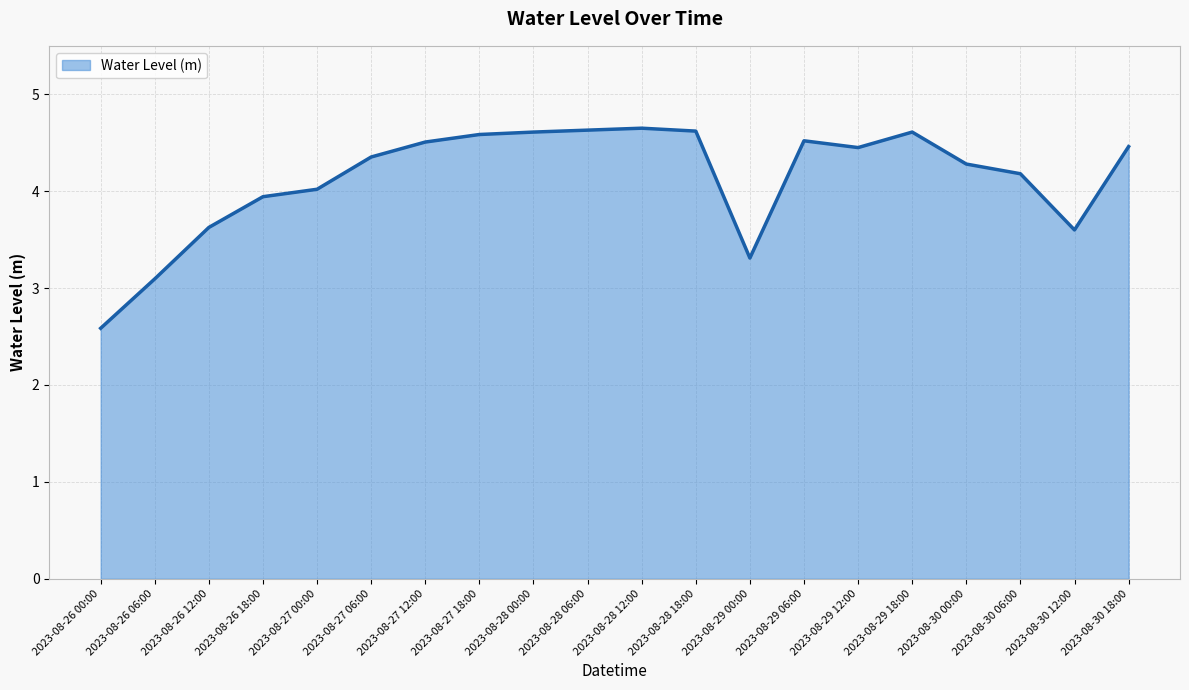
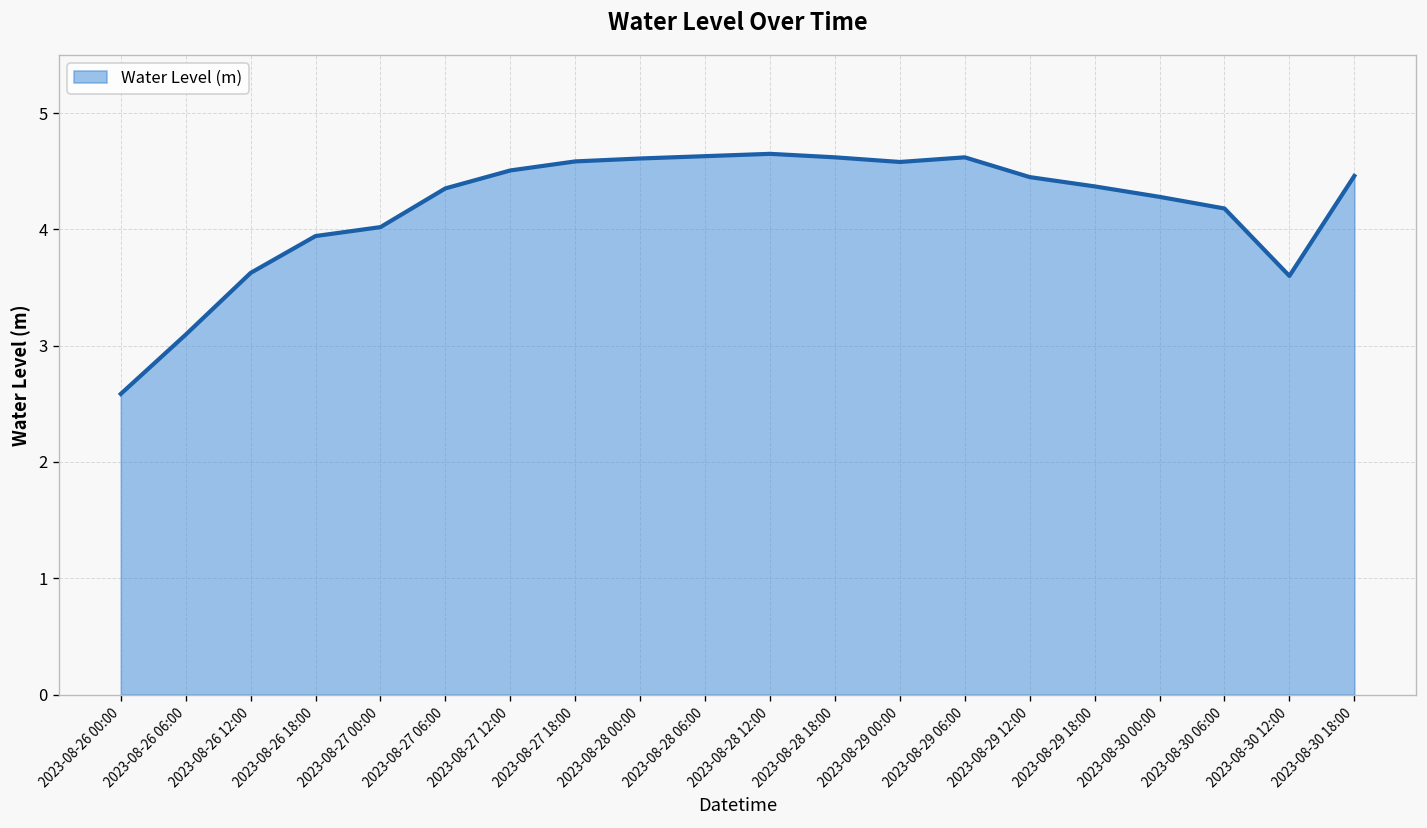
2023-08-29 00:00: 3.3 -> 4.6
2023-08-29 06:00: 4.5 -> 4.6
2023-08-29 18:00: 4.6 -> 4.4
